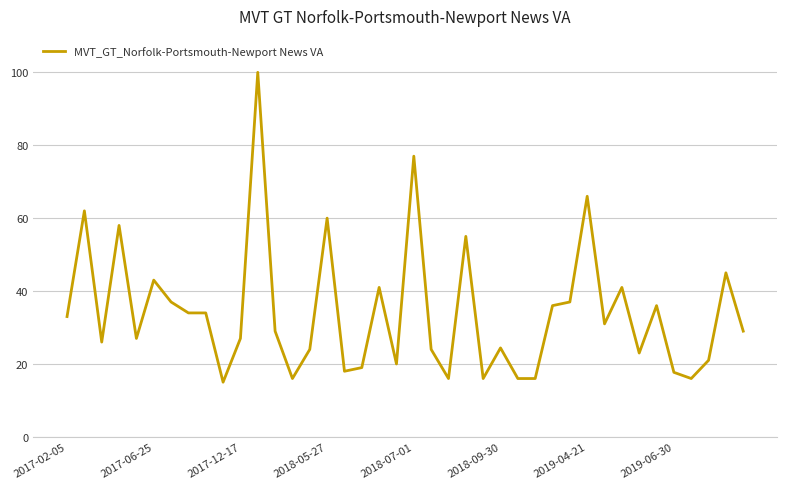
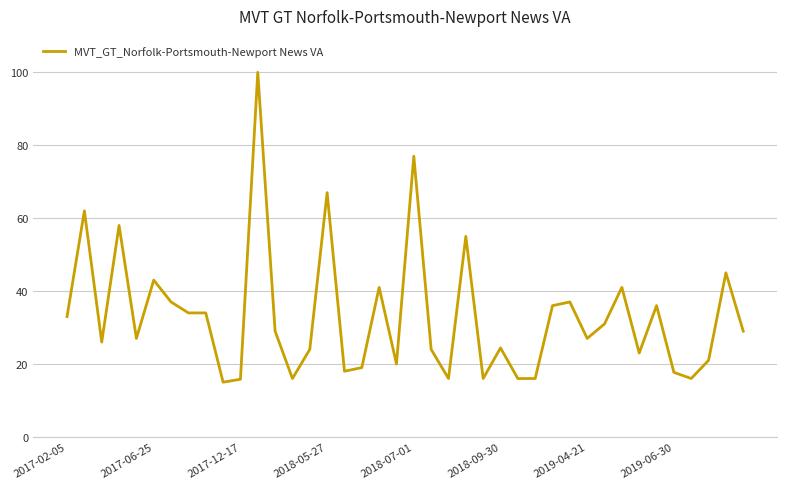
2017-12-17: 27 -> 16
2018-05-27: 60 -> 67
2019-04-21: 66 -> 27
